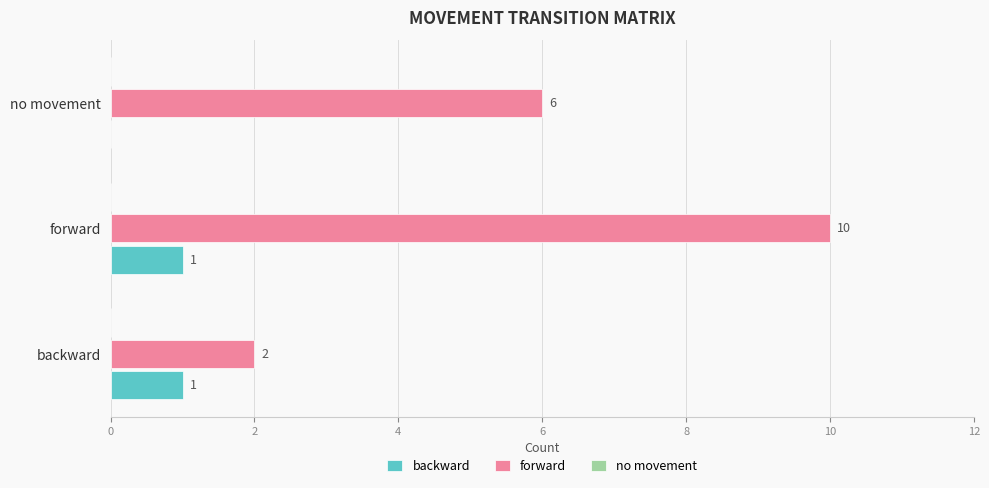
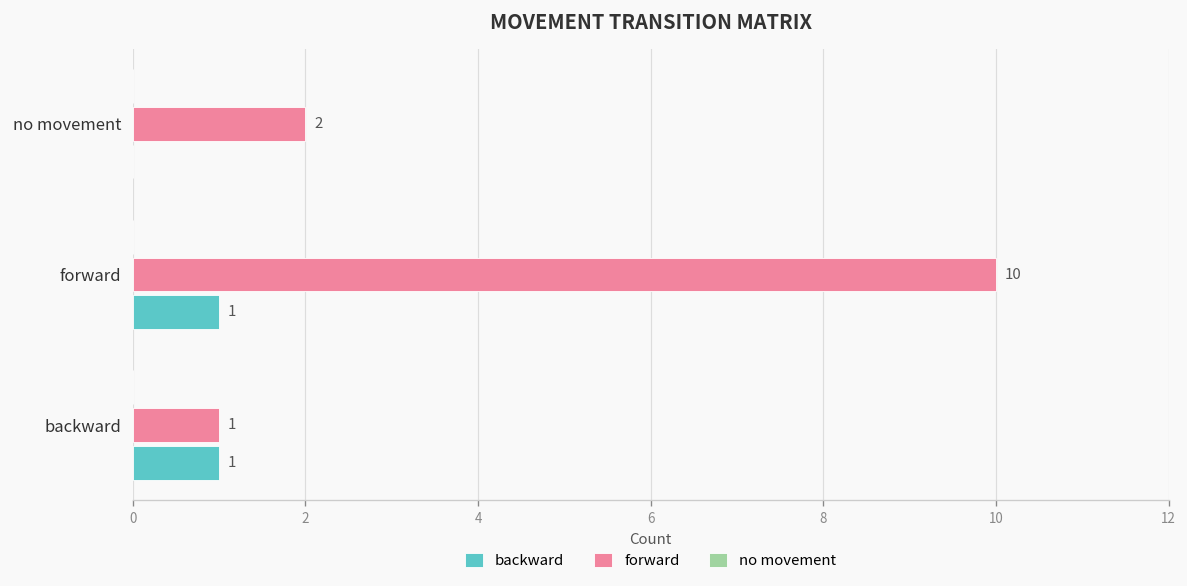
forward, no movement: 6 -> 2
forward, backward: 2 -> 1
